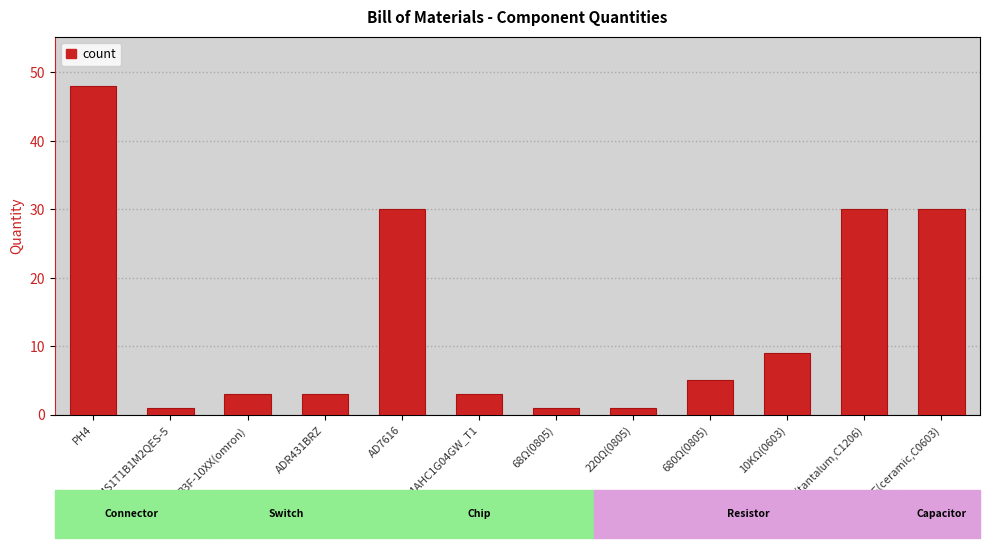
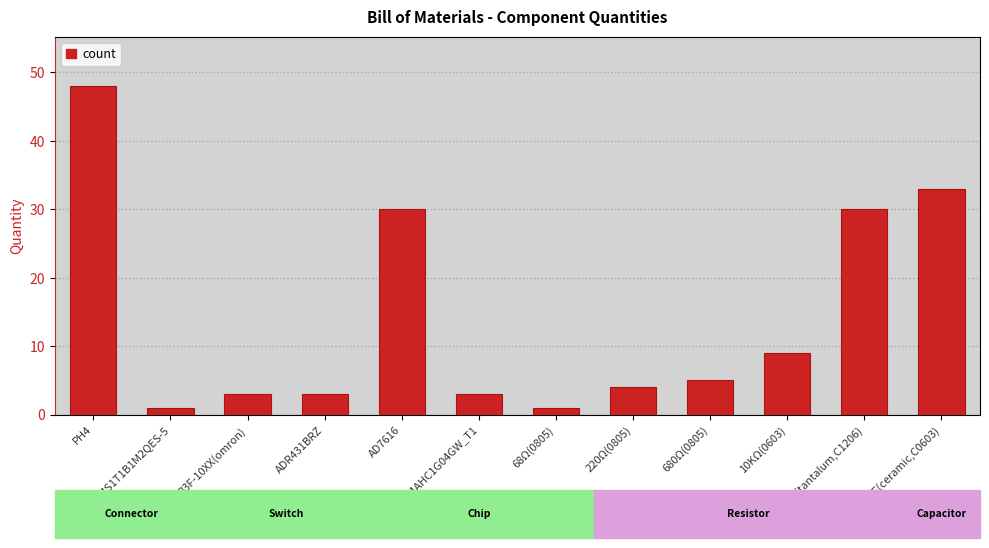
220Ω(0805): 1 -> 4
100nF(ceramic,C0603): 30 -> 33
